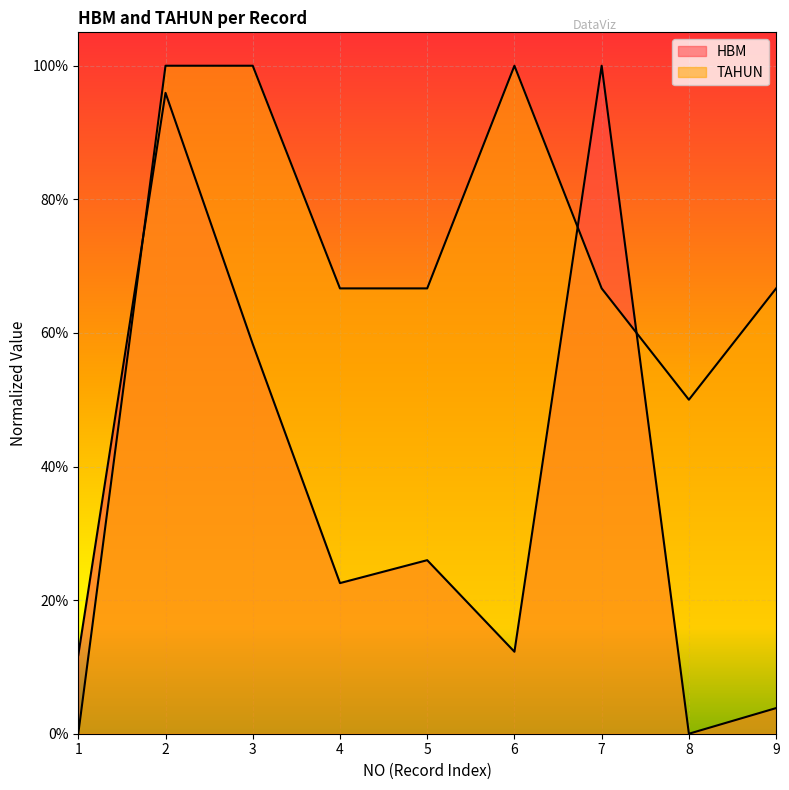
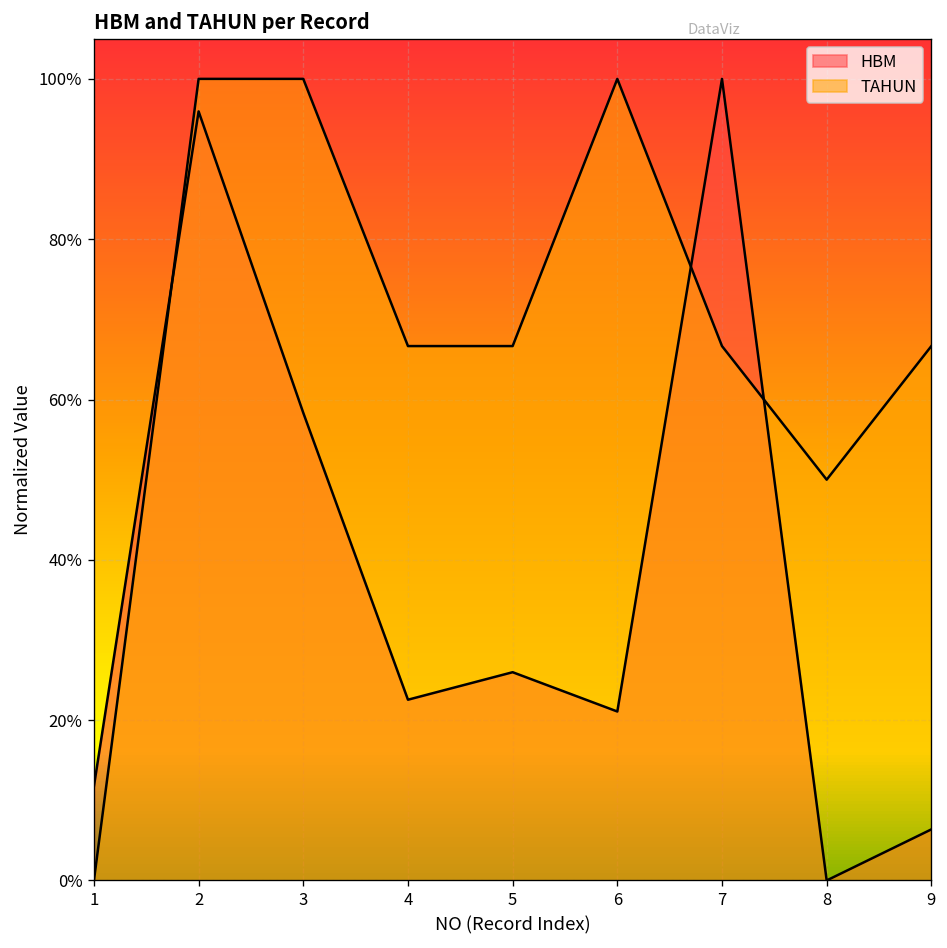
HBM, 6: 12% -> 21%
HBM, 9: 4% -> 6%
